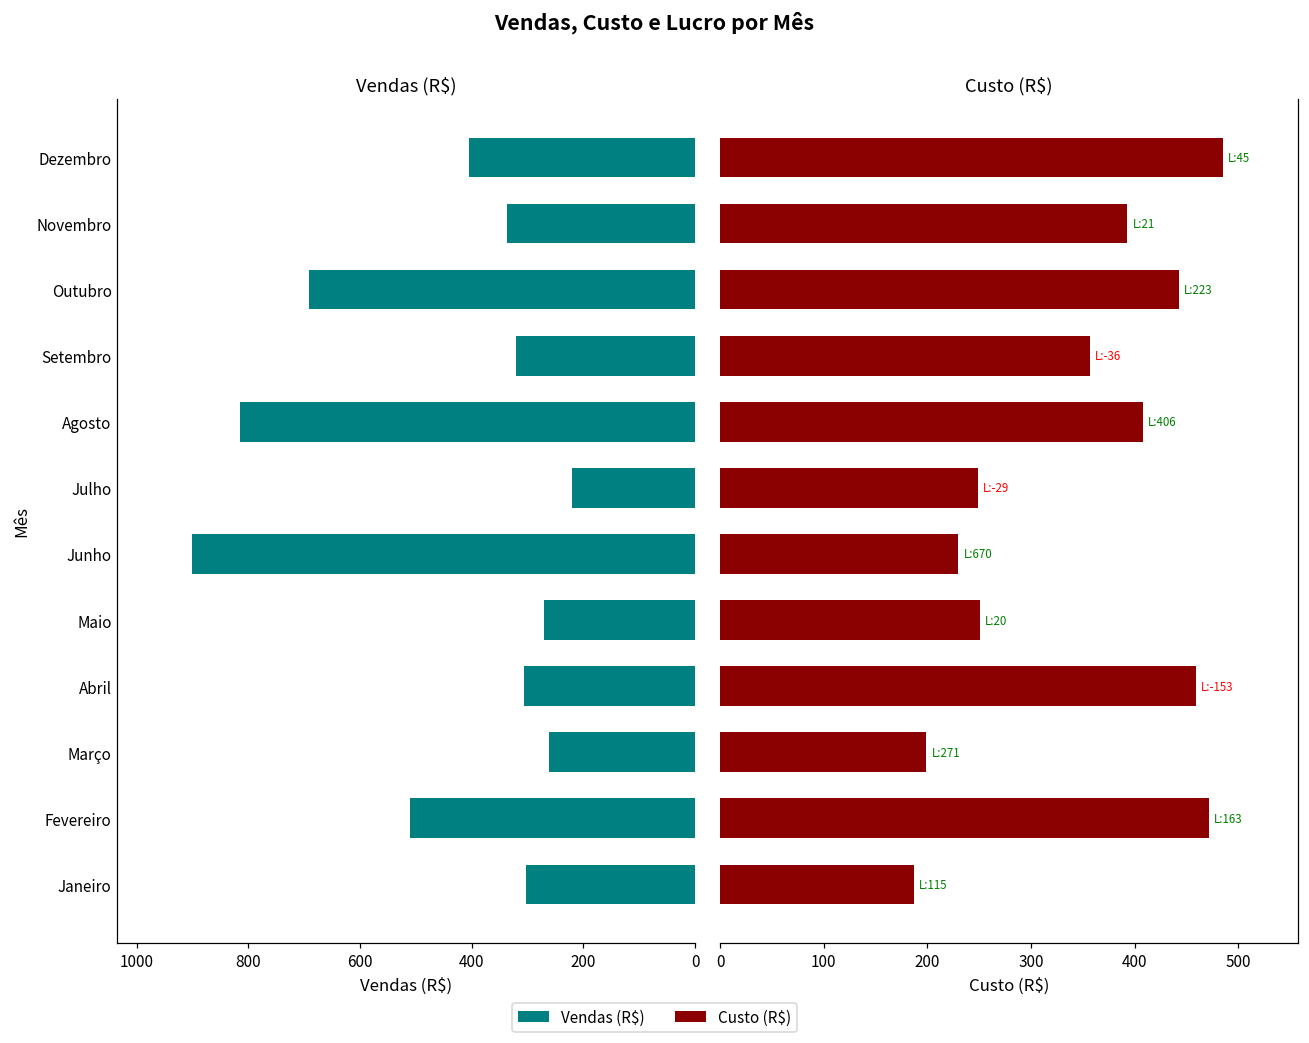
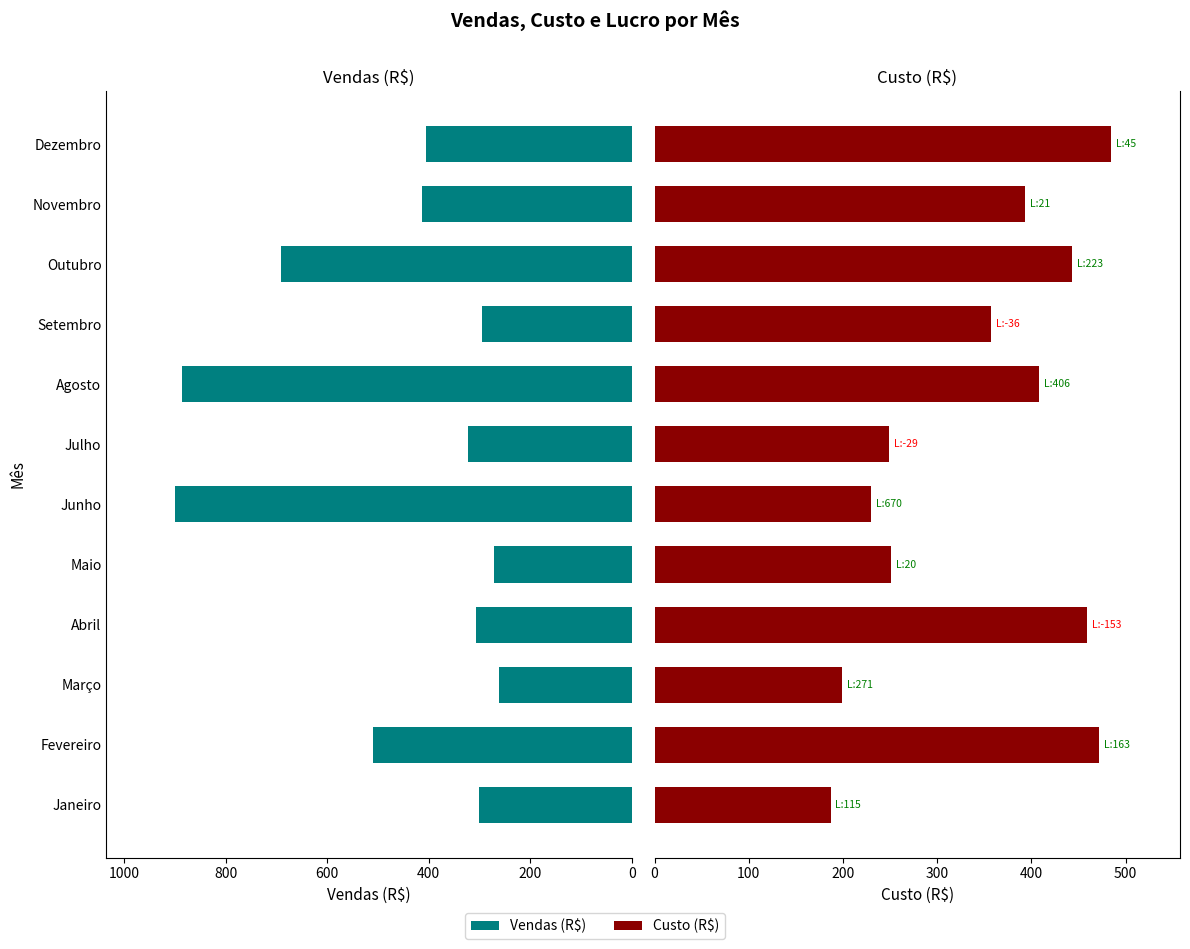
Vendas (R$), Novembro: 340 -> 410
Vendas (R$), Setembro: 320 -> 300
Vendas (R$), Agosto: 810 -> 890
Vendas (R$), Julho: 220 -> 320
